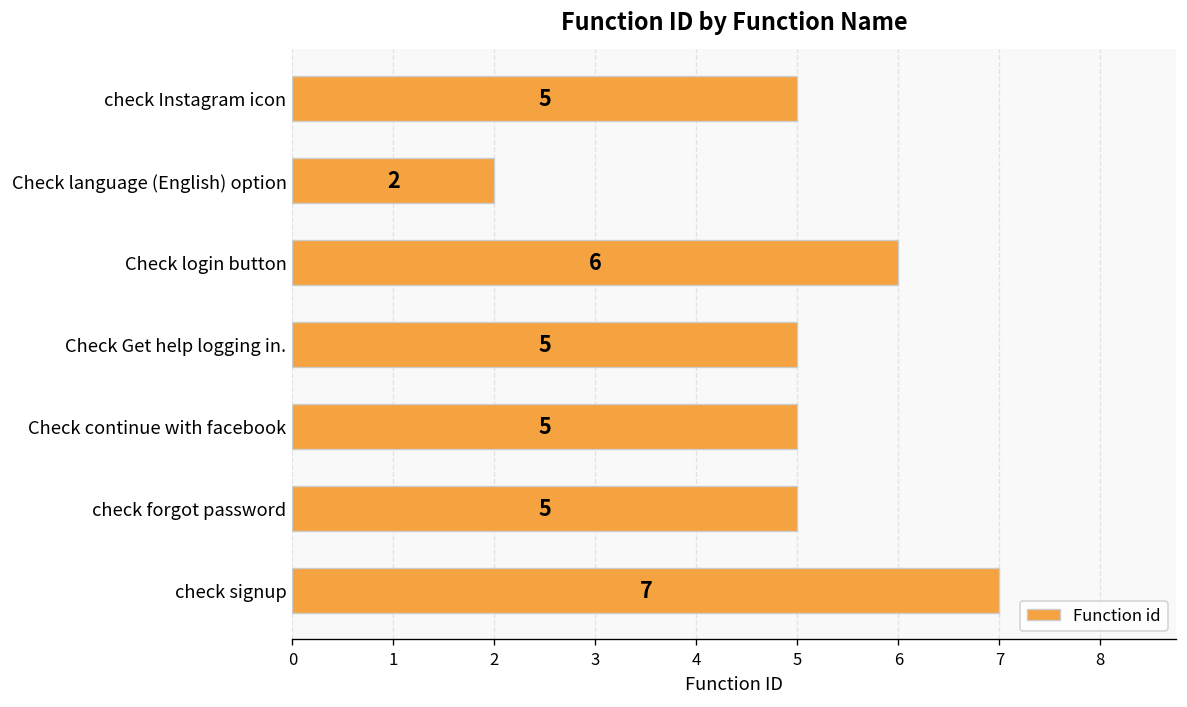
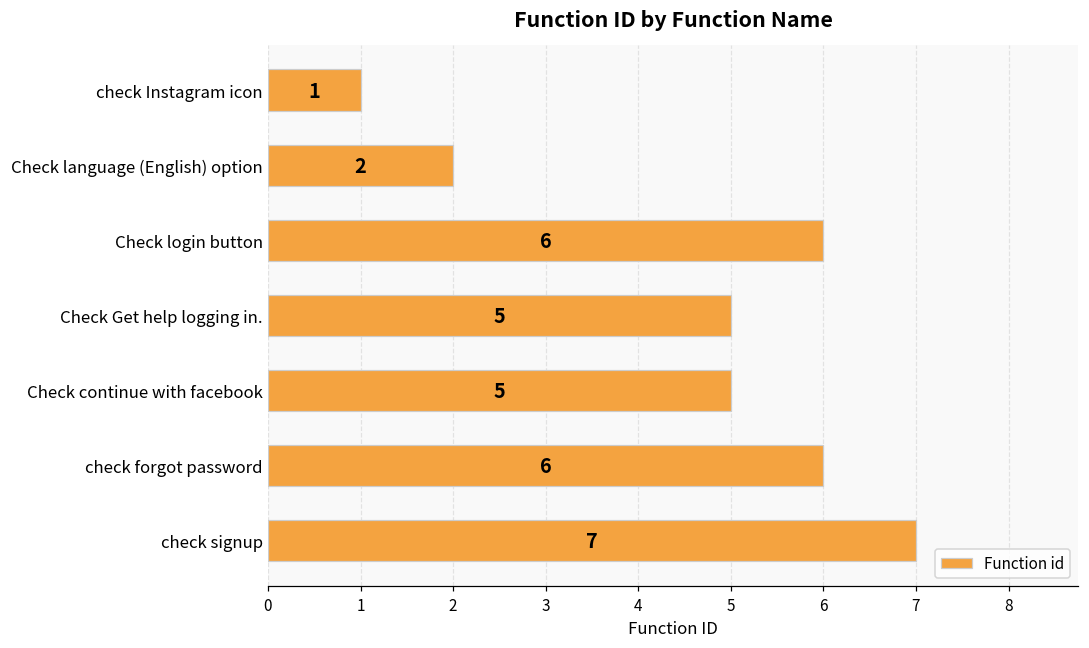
check Instagram icon: 5 -> 1
check forgot password: 5 -> 6
